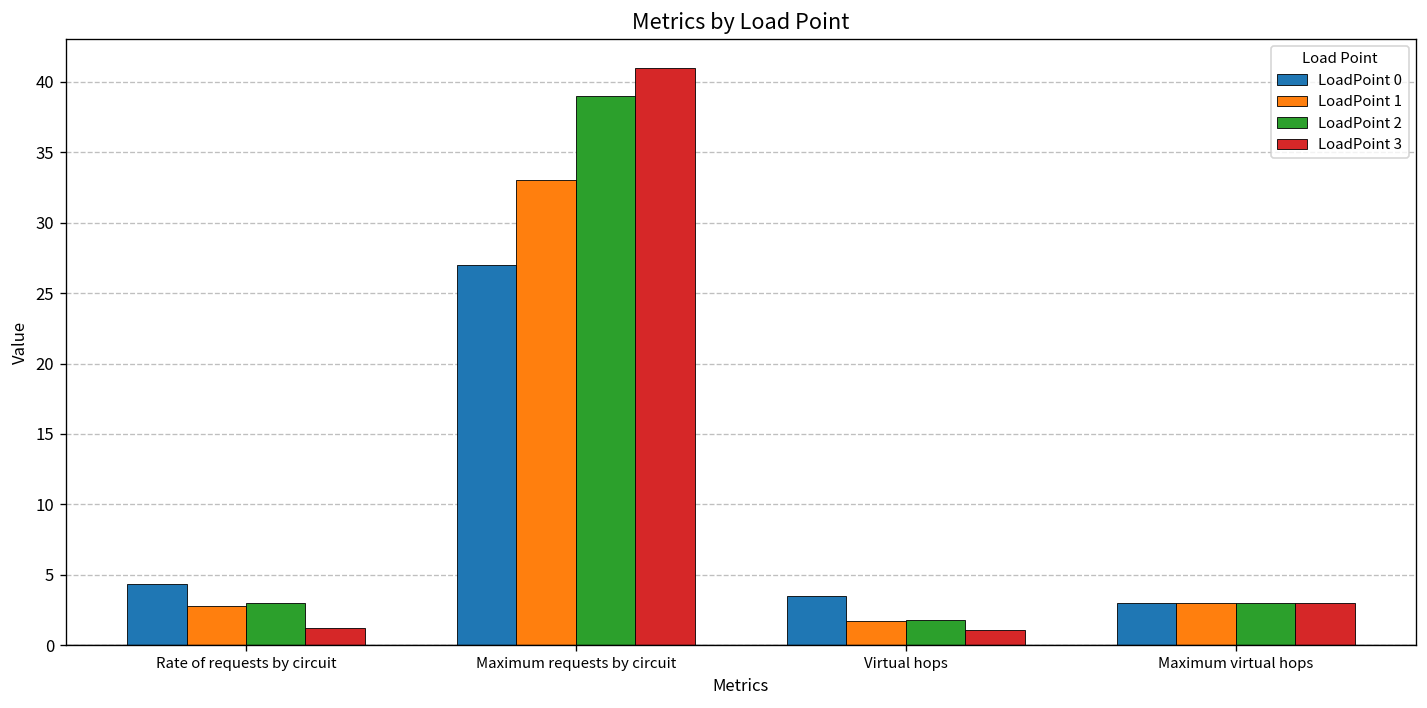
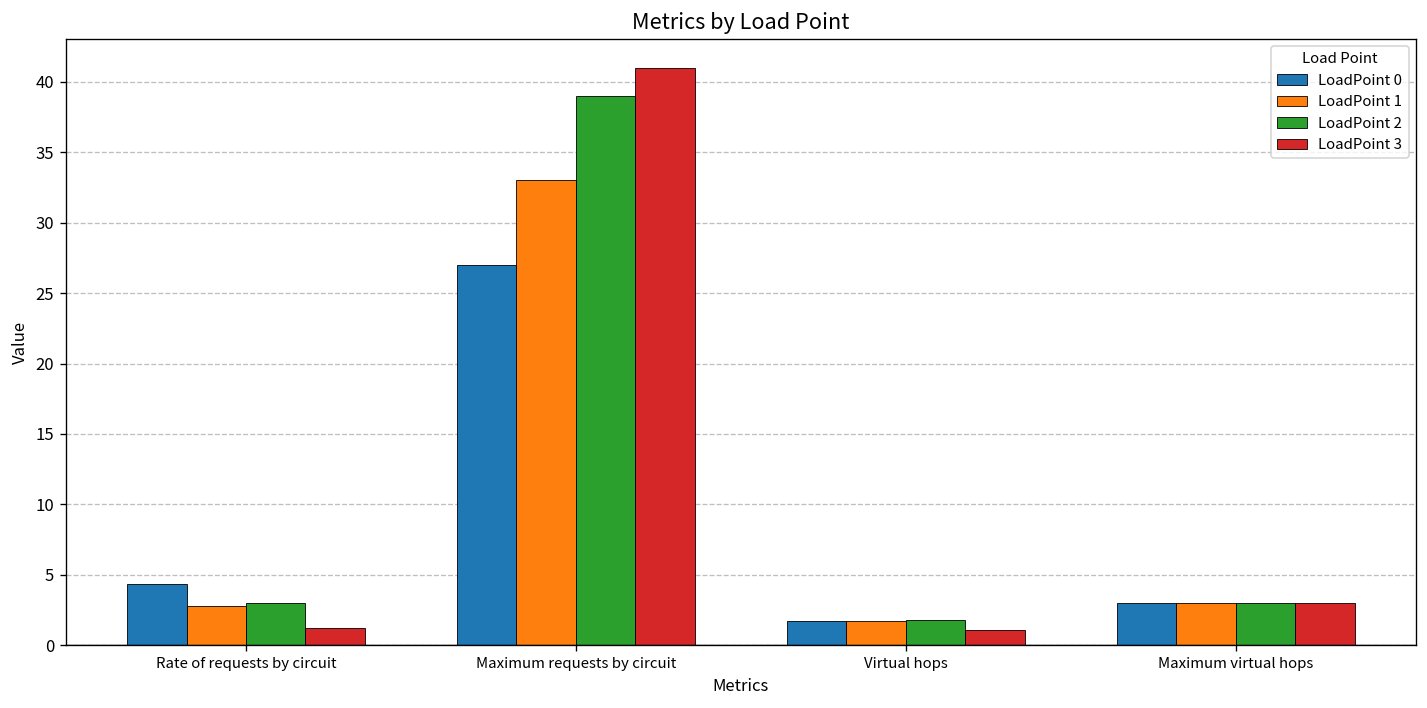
LoadPoint 0, Virtual hops: 3.5 -> 1.7
